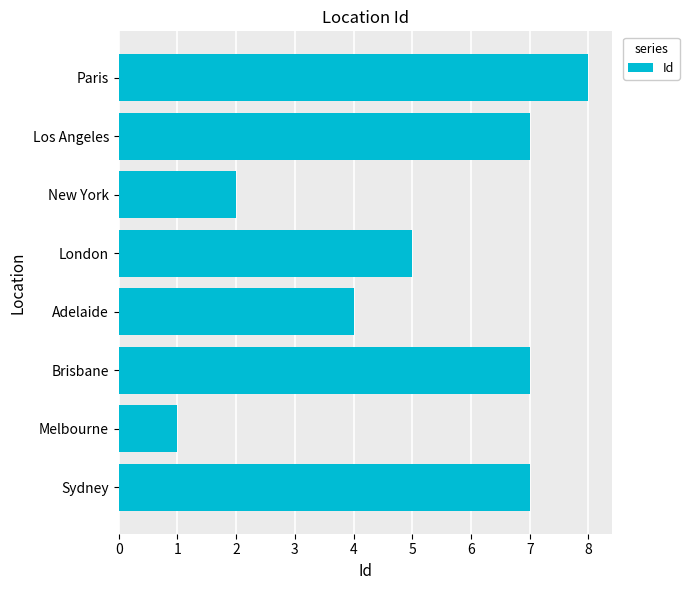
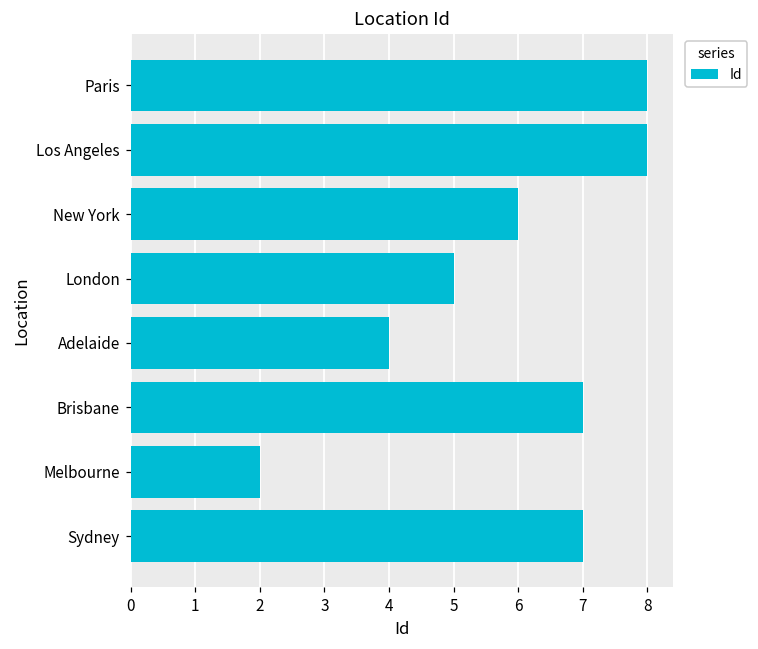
Los Angeles: 7 -> 8
New York: 2 -> 6
Melbourne: 1 -> 2
